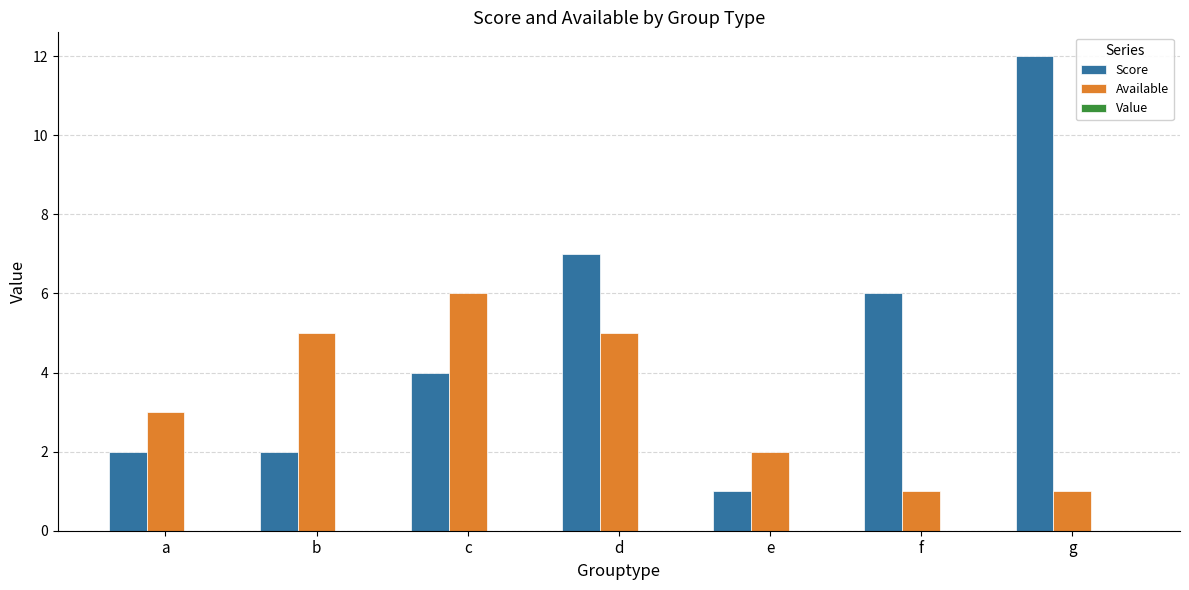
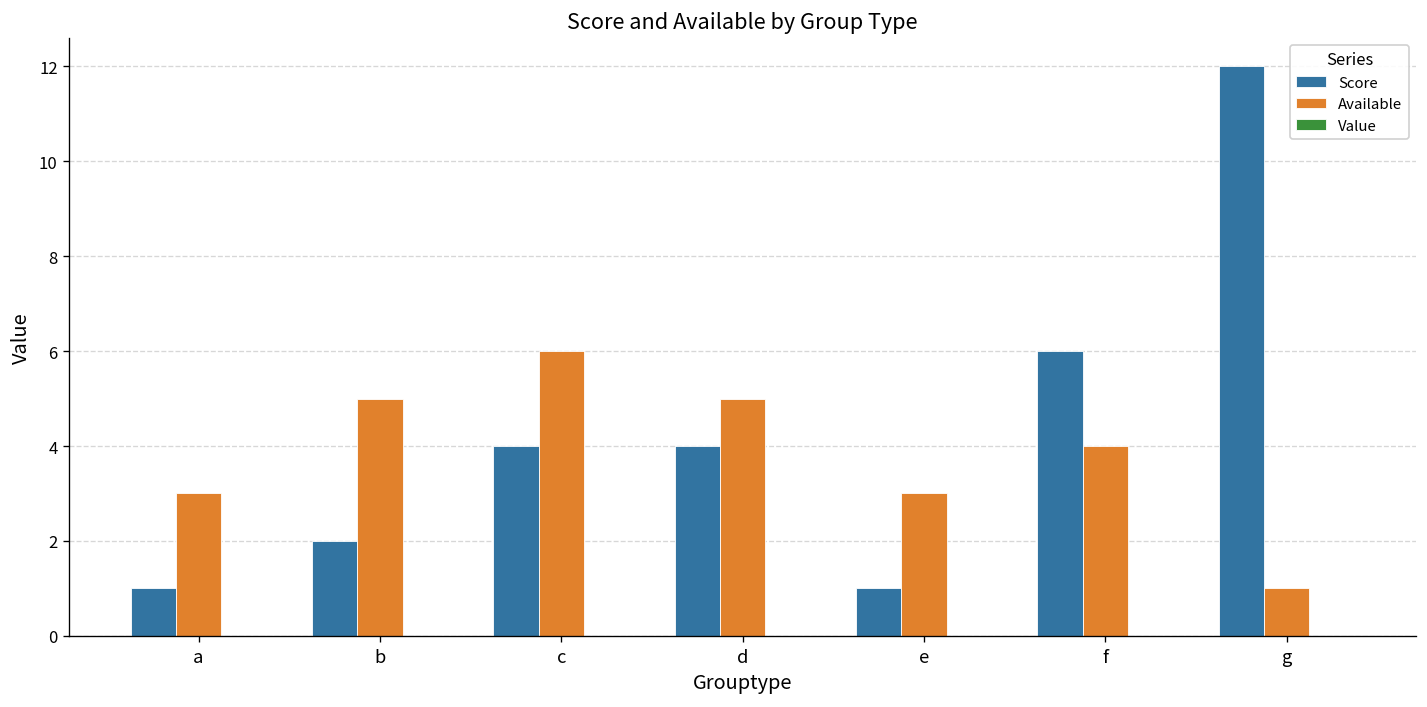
Score, a: 2 -> 1
Score, d: 7 -> 4
Available, e: 2 -> 3
Available, f: 1 -> 4
